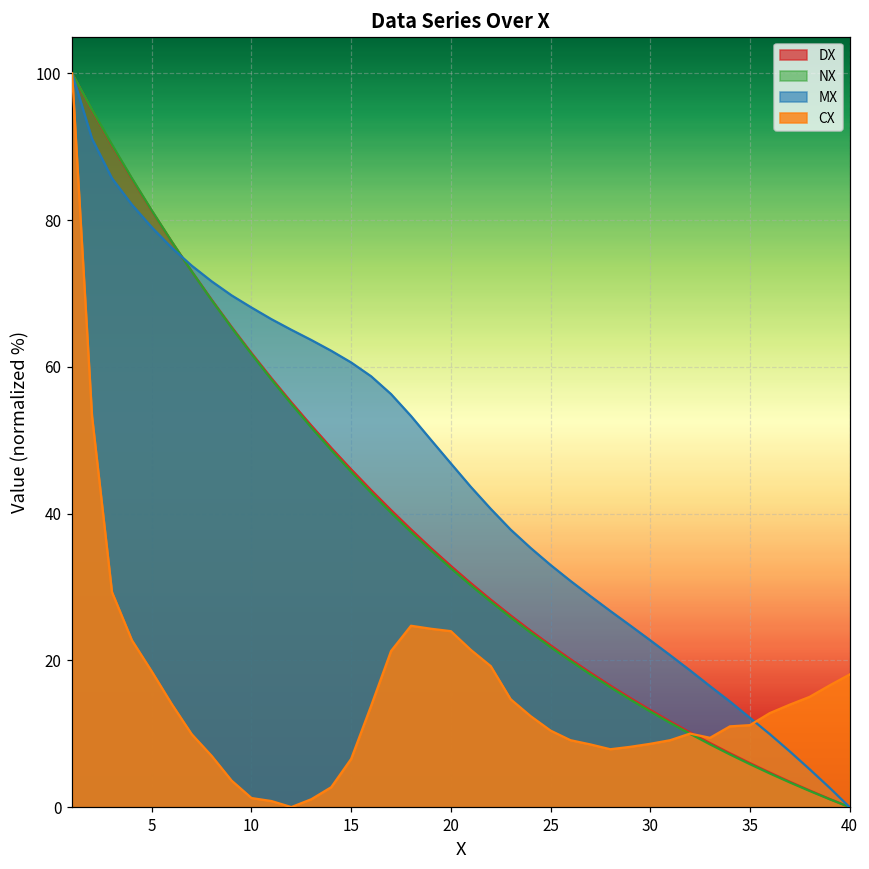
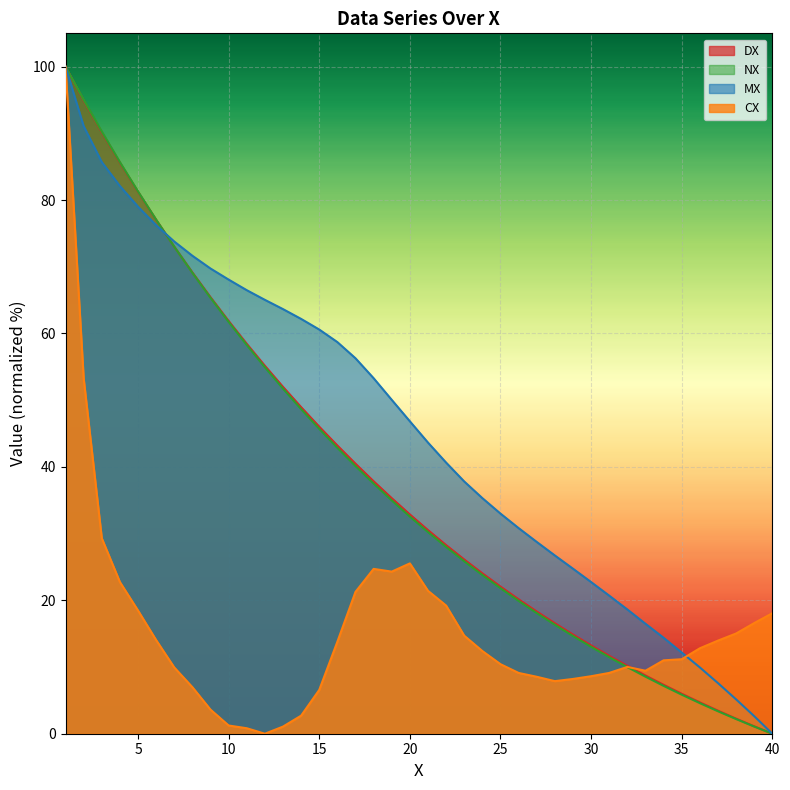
CX, 20: 24 -> 26
